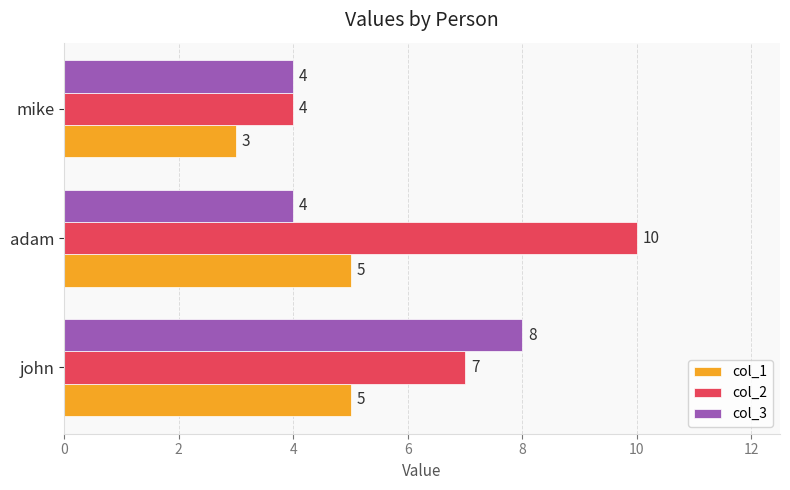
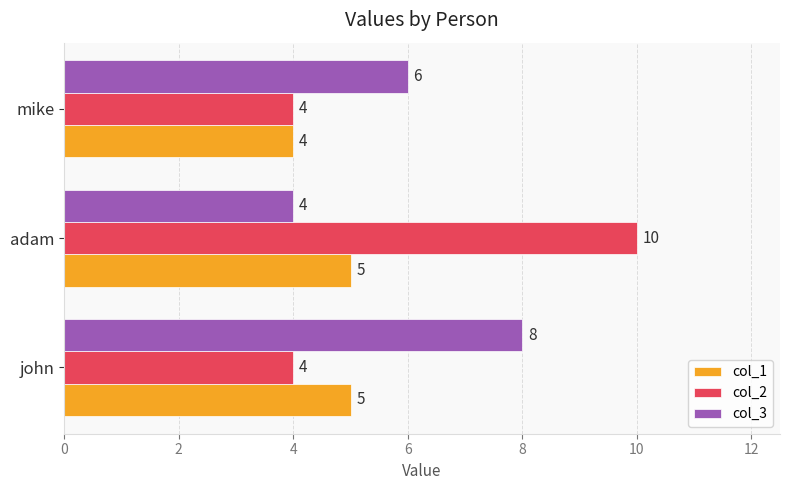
col_3, mike: 4 -> 6
col_1, mike: 3 -> 4
col_2, john: 7 -> 4
